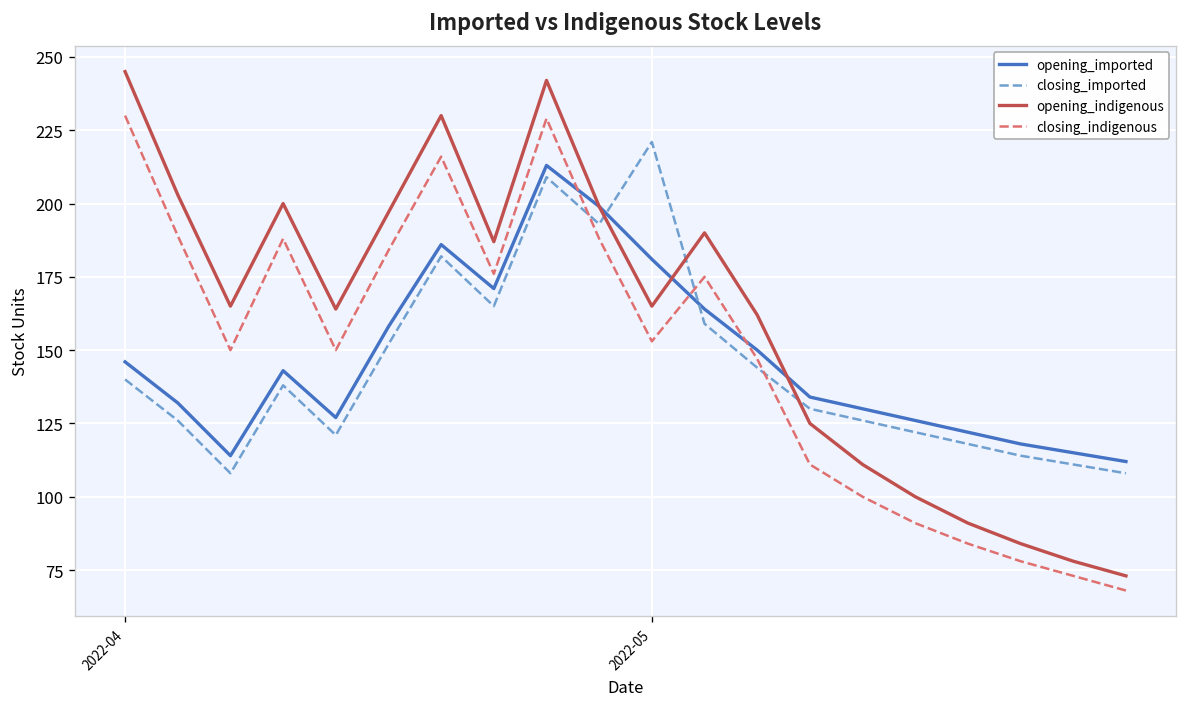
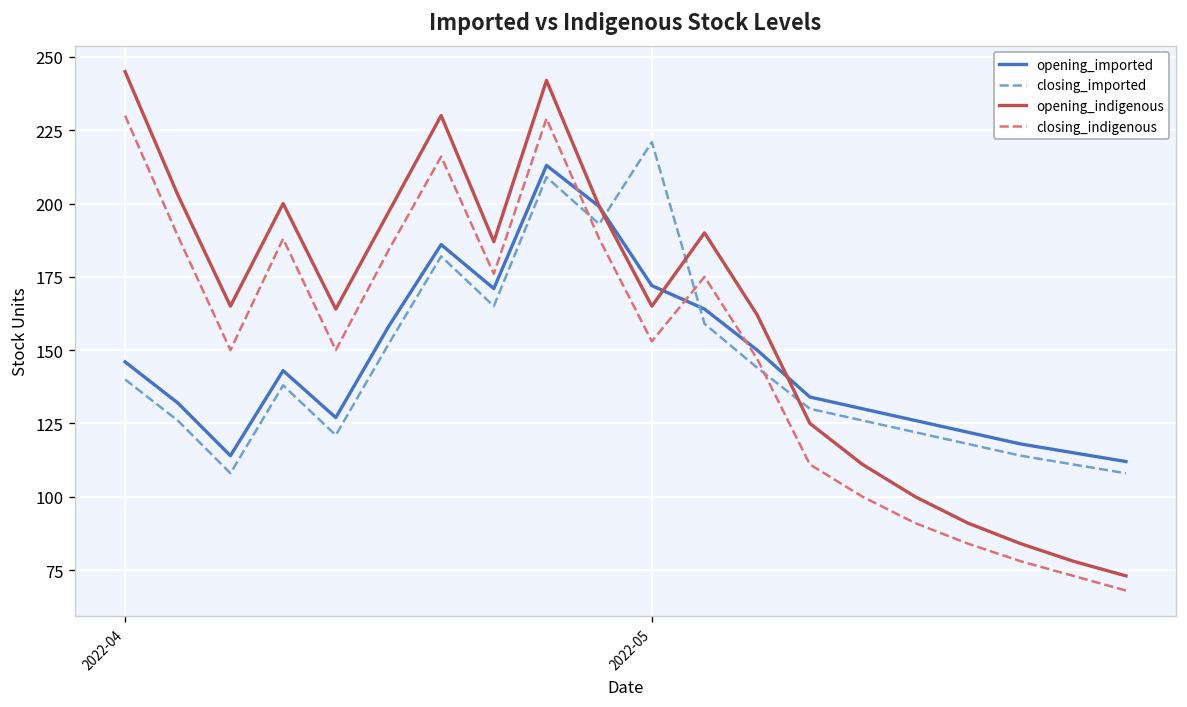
opening_imported, 2022-05: 181 -> 172
